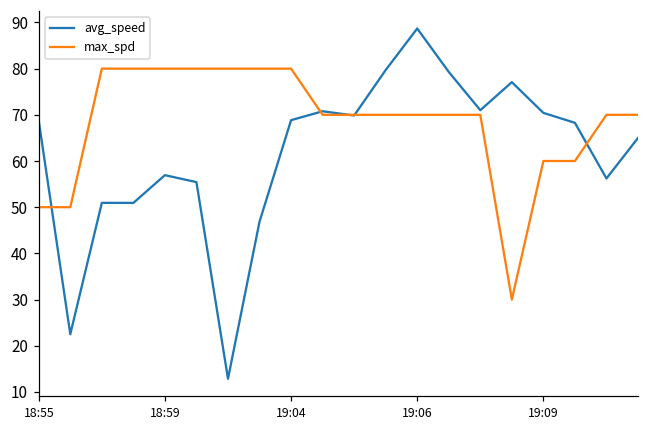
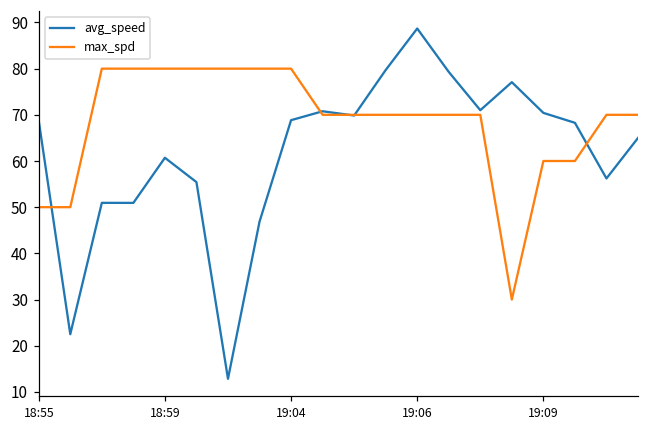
avg_speed, 18:59: 57 -> 61
